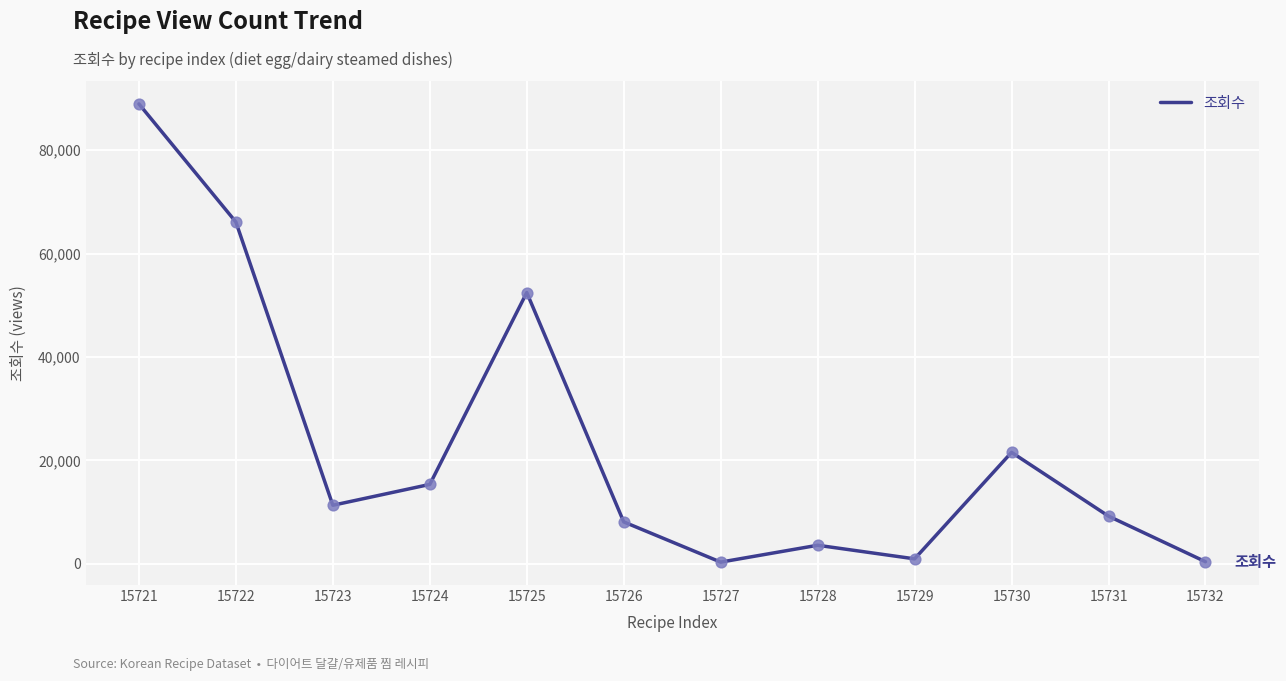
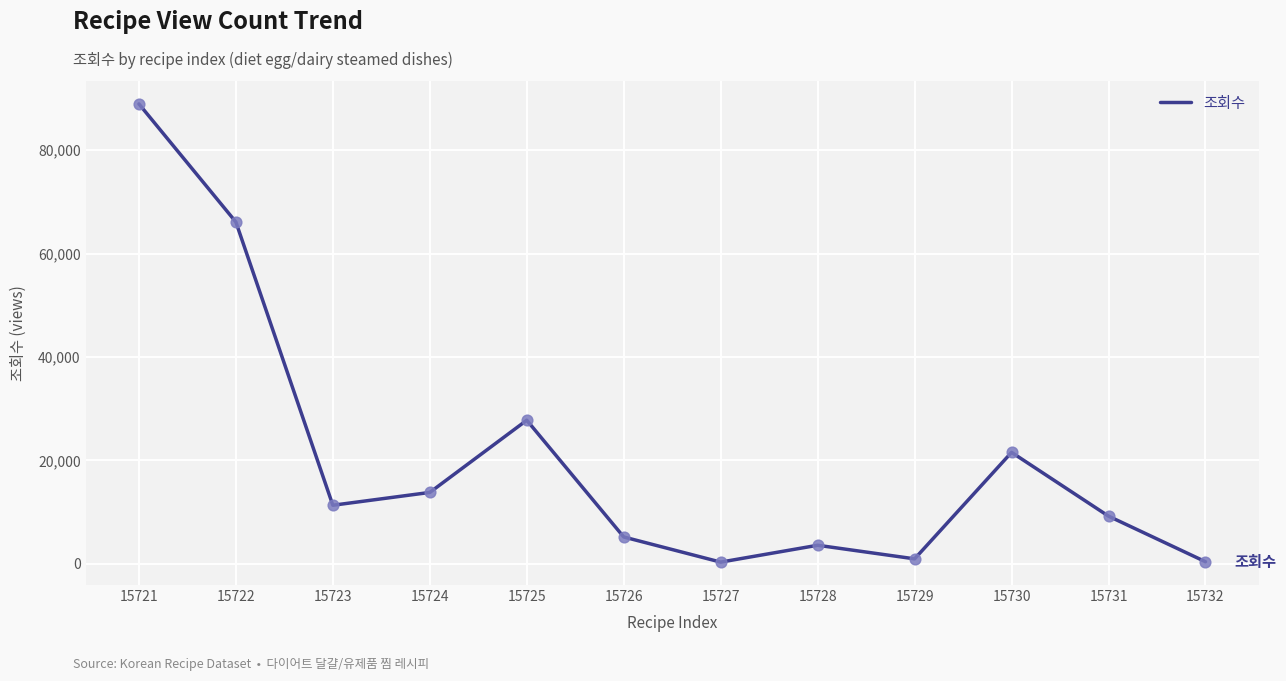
15724: 15,000 -> 14,000
15725: 52,000 -> 28,000
15726: 8,000 -> 5,000
